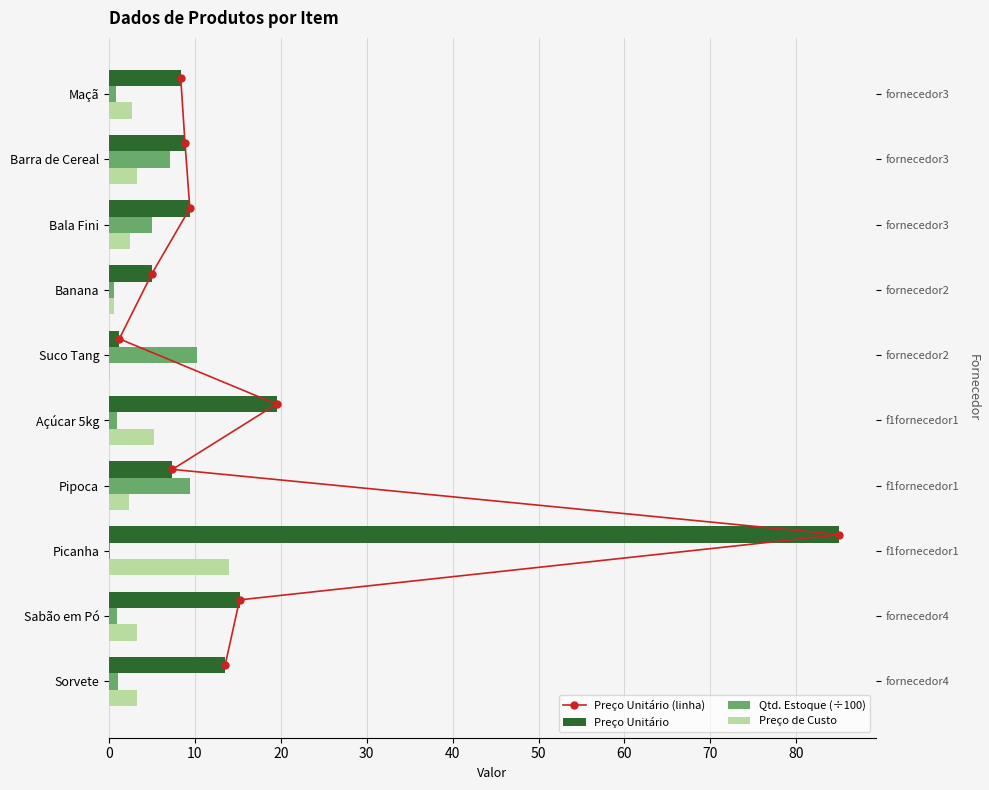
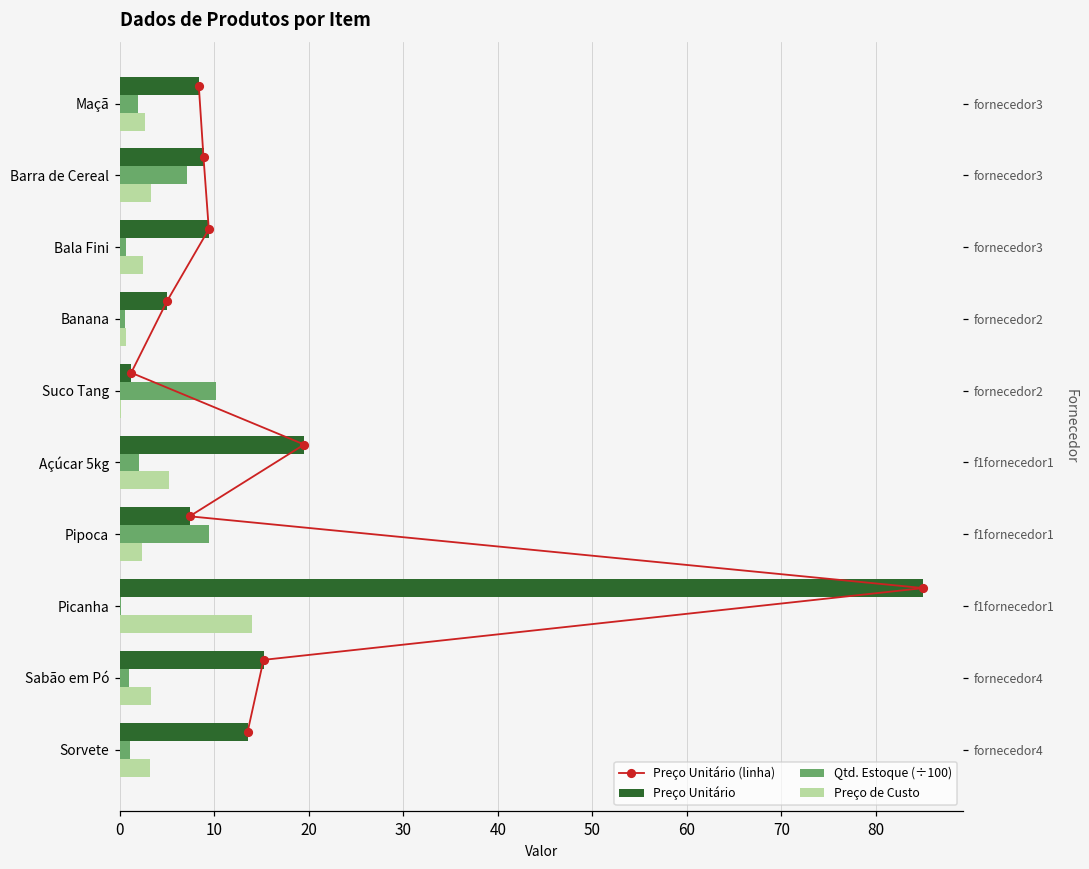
Qtd. Estoque (÷100), Maçã: 1 -> 2
Qtd. Estoque (÷100), Bala Fini: 5 -> 1
Qtd. Estoque (÷100), Açúcar 5kg: 1 -> 2
